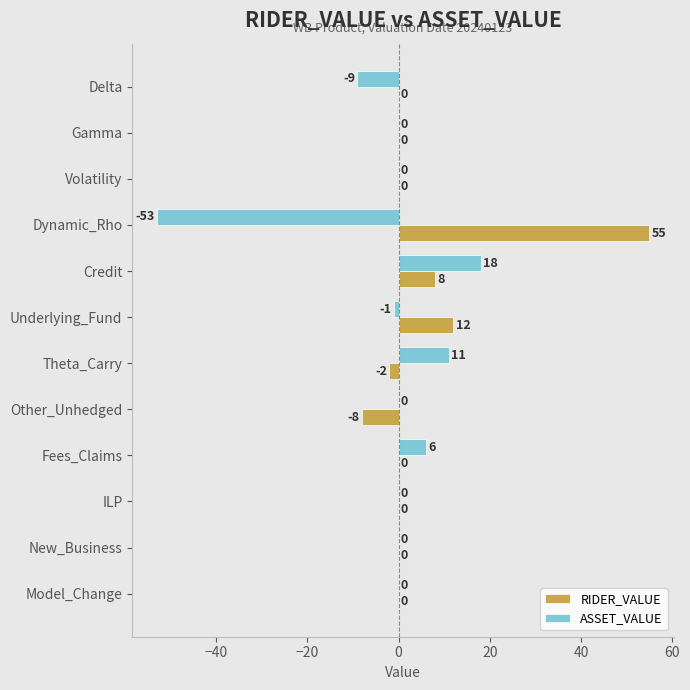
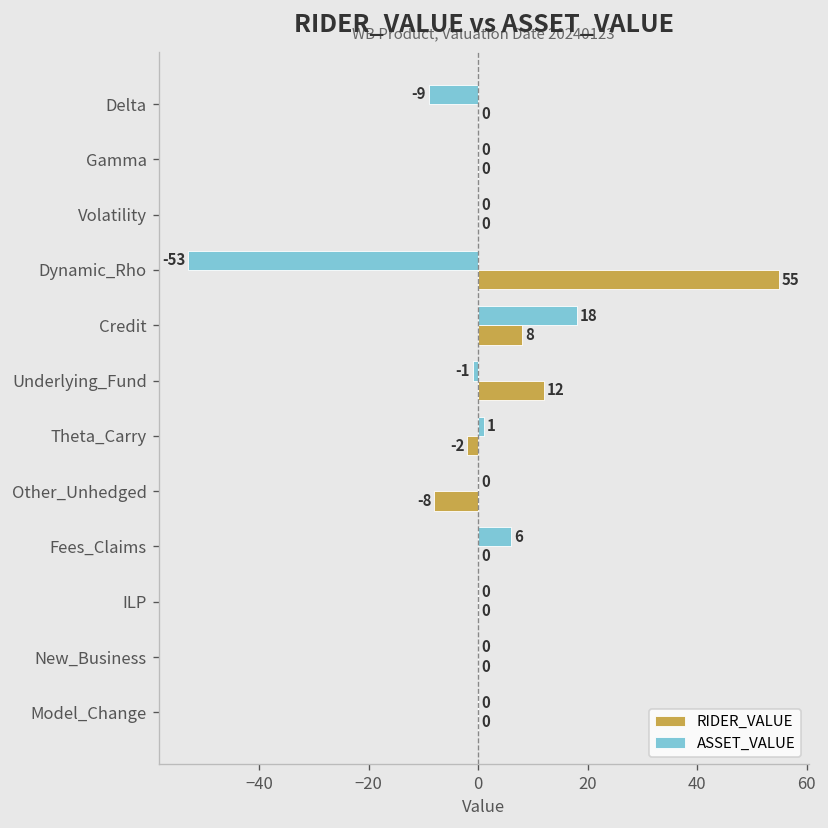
ASSET_VALUE, Theta_Carry: 11 -> 1
